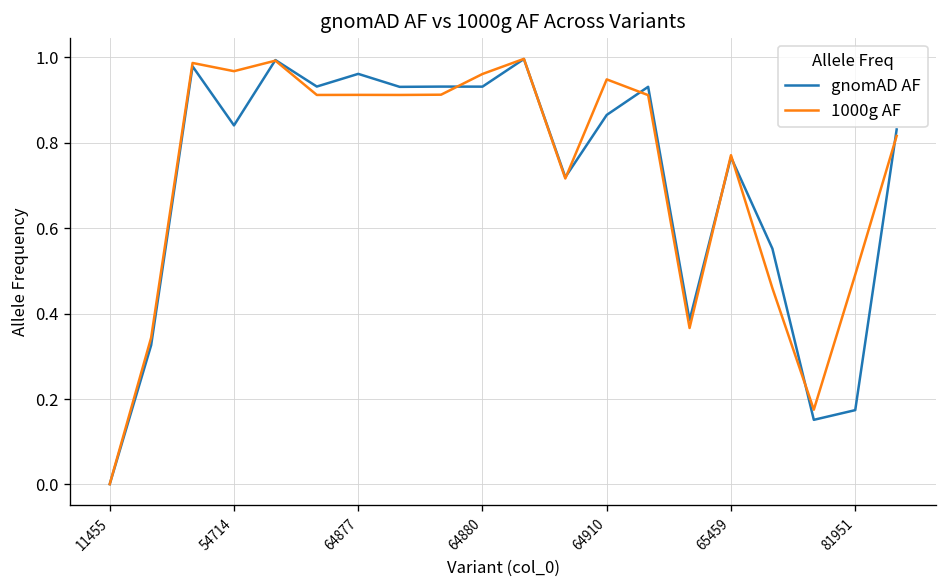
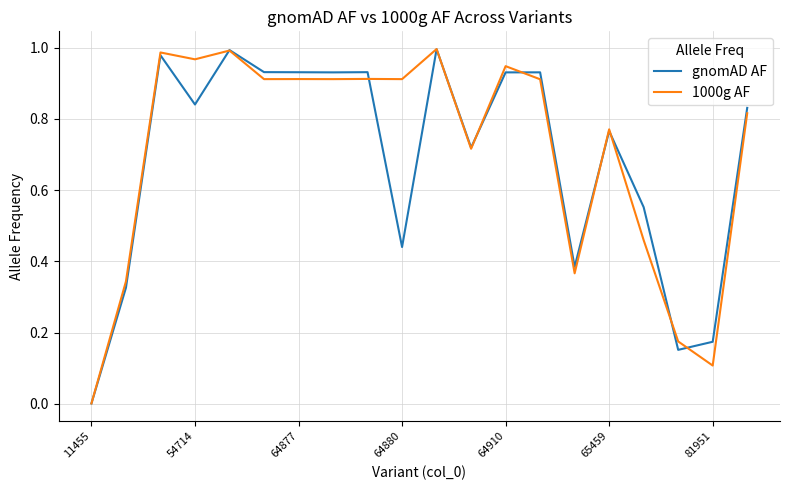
gnomAD AF, 64877: 0.96 -> 0.93
gnomAD AF, 64880: 0.93 -> 0.44
1000g AF, 64880: 0.96 -> 0.91
gnomAD AF, 64910: 0.86 -> 0.93
1000g AF, 81951: 0.49 -> 0.11
